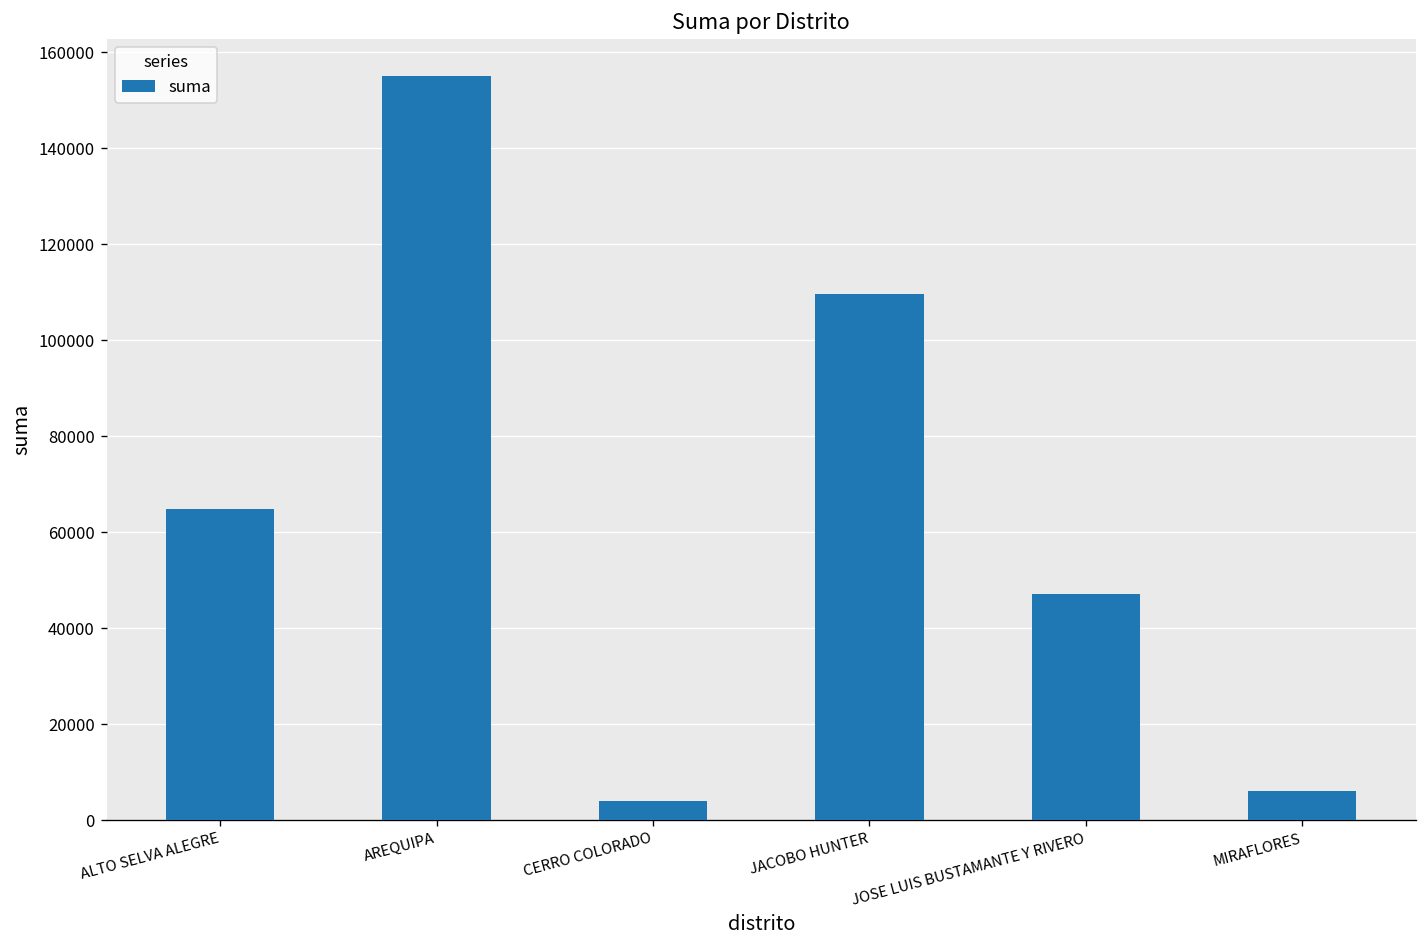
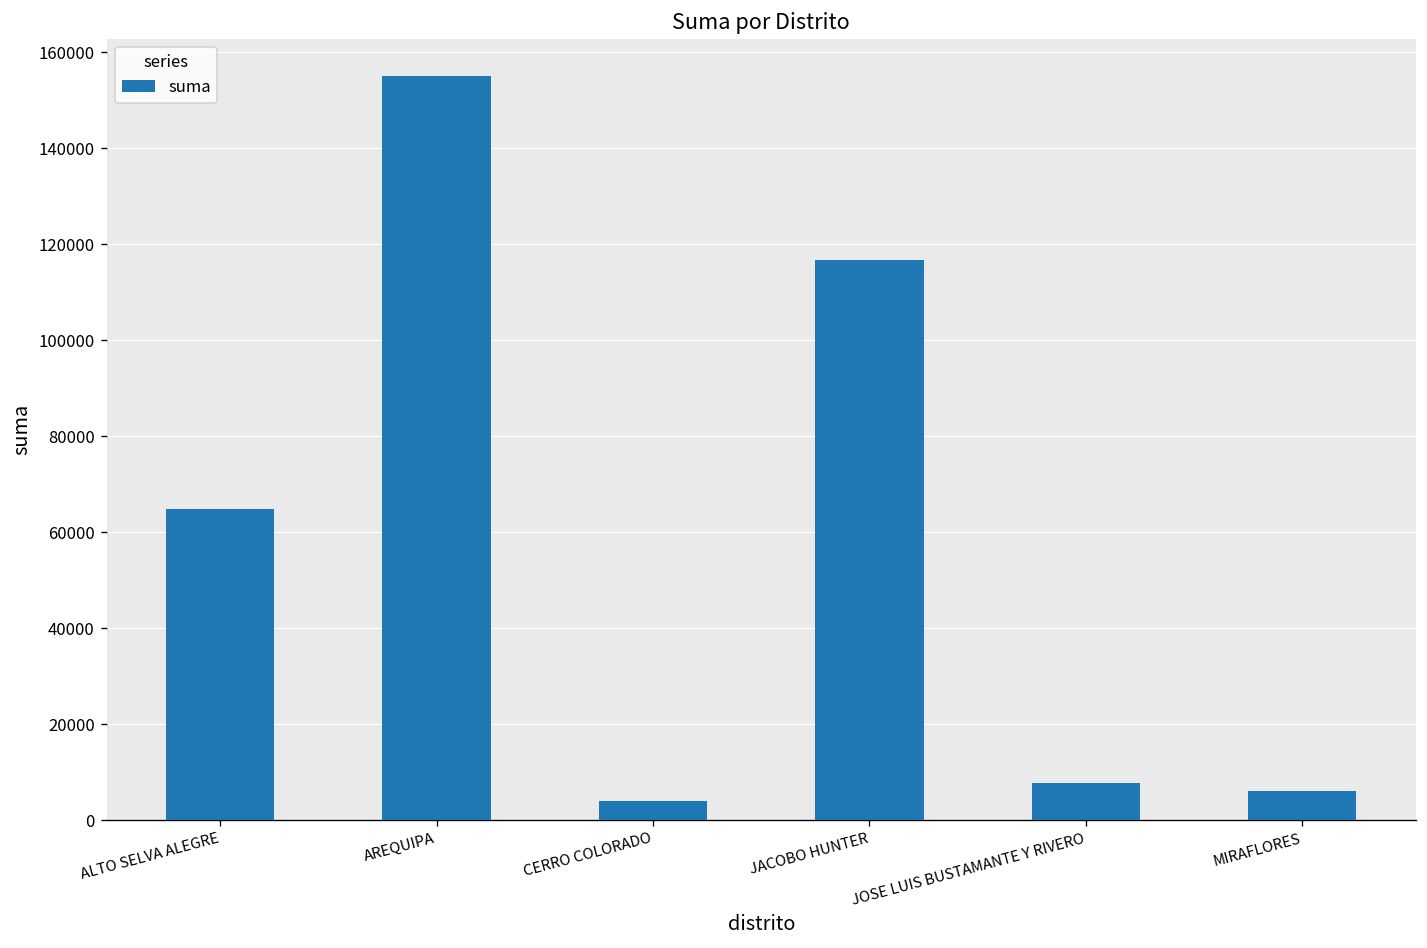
JACOBO HUNTER: 110000 -> 117000
JOSE LUIS BUSTAMANTE Y RIVERO: 47000 -> 8000
